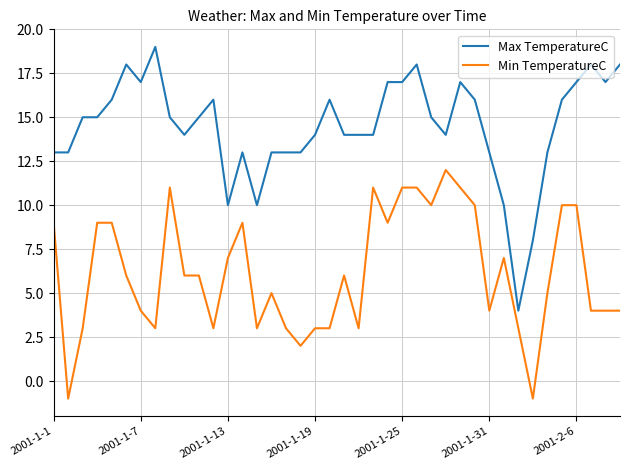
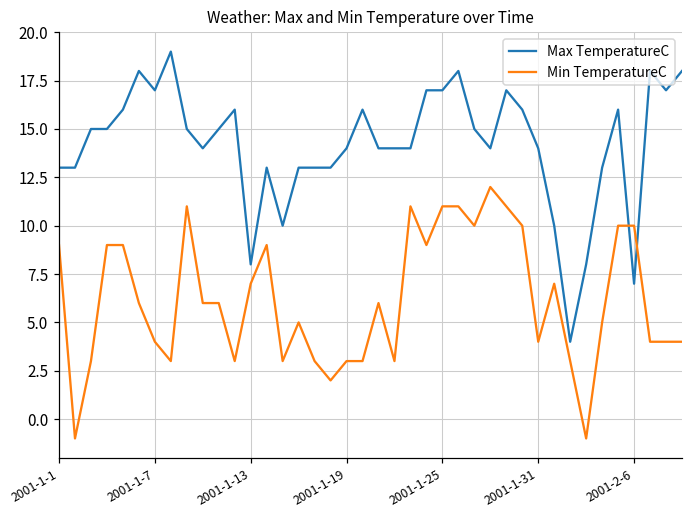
Max TemperatureC, 2001-1-13: 10 -> 8
Max TemperatureC, 2001-1-31: 13 -> 14
Max TemperatureC, 2001-2-6: 17 -> 7
